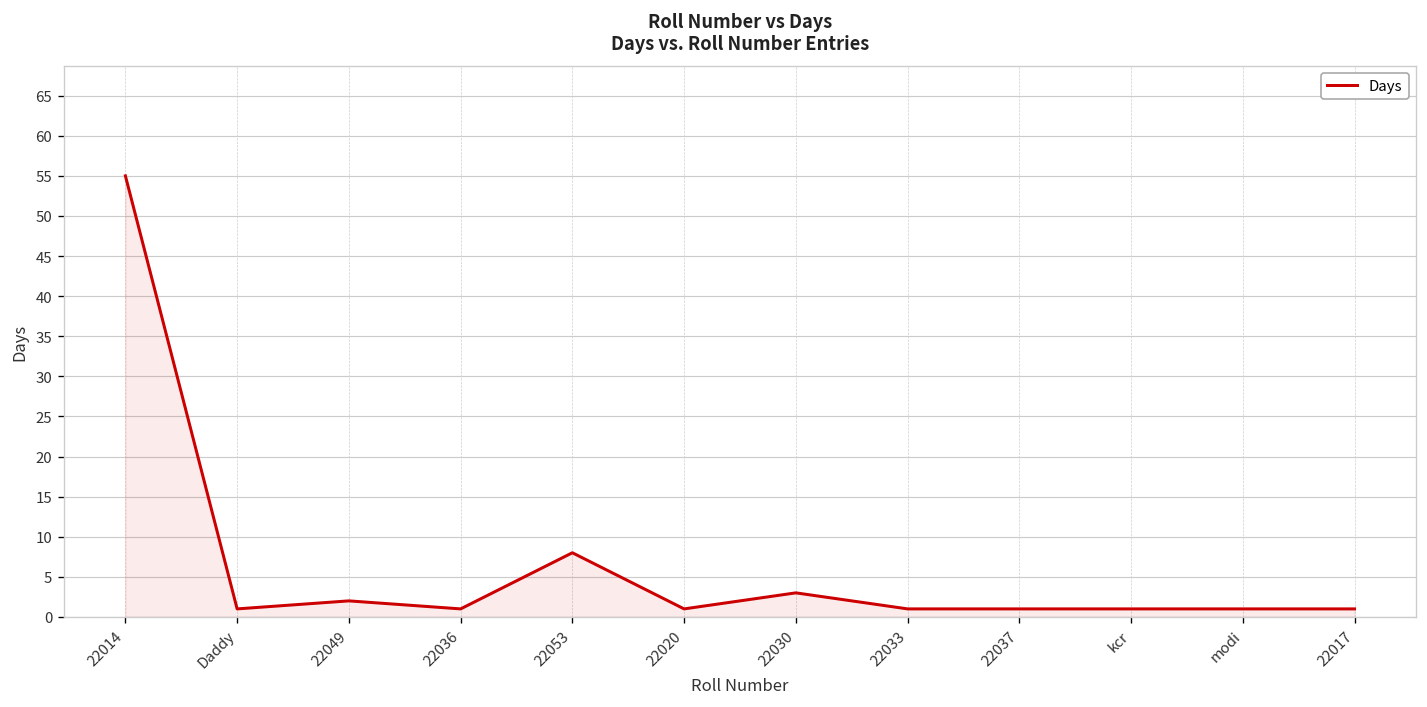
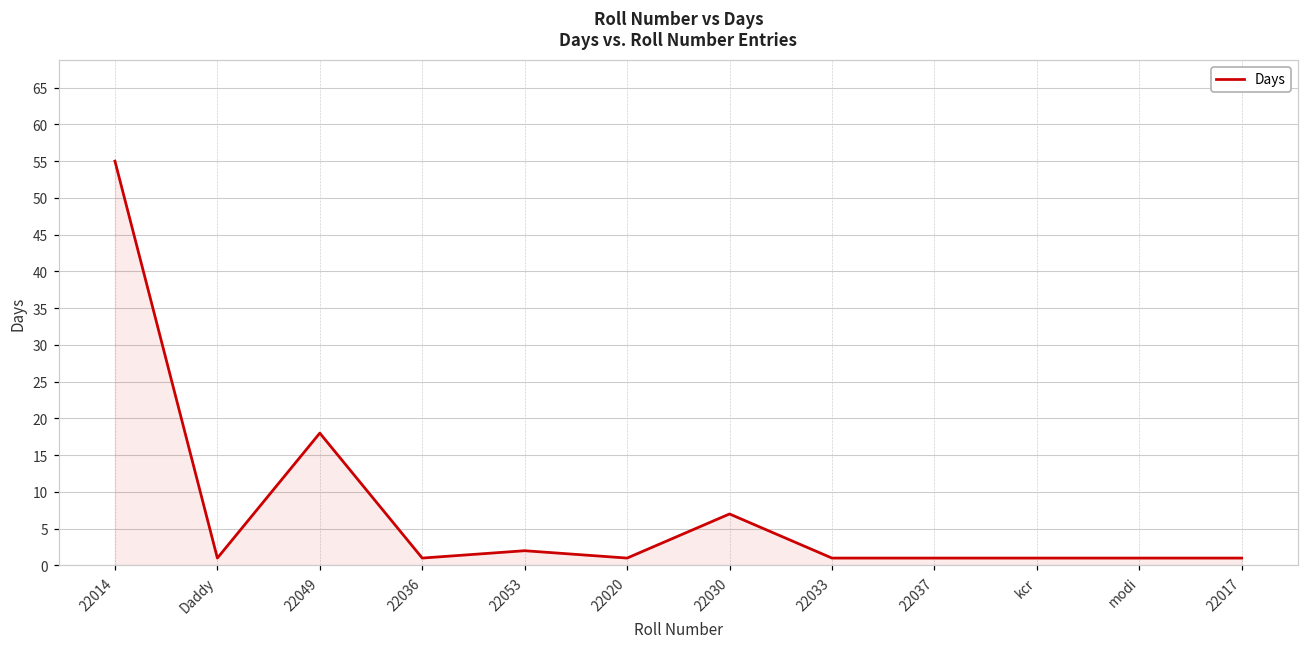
22049: 2 -> 18
22053: 8 -> 2
22030: 3 -> 7
